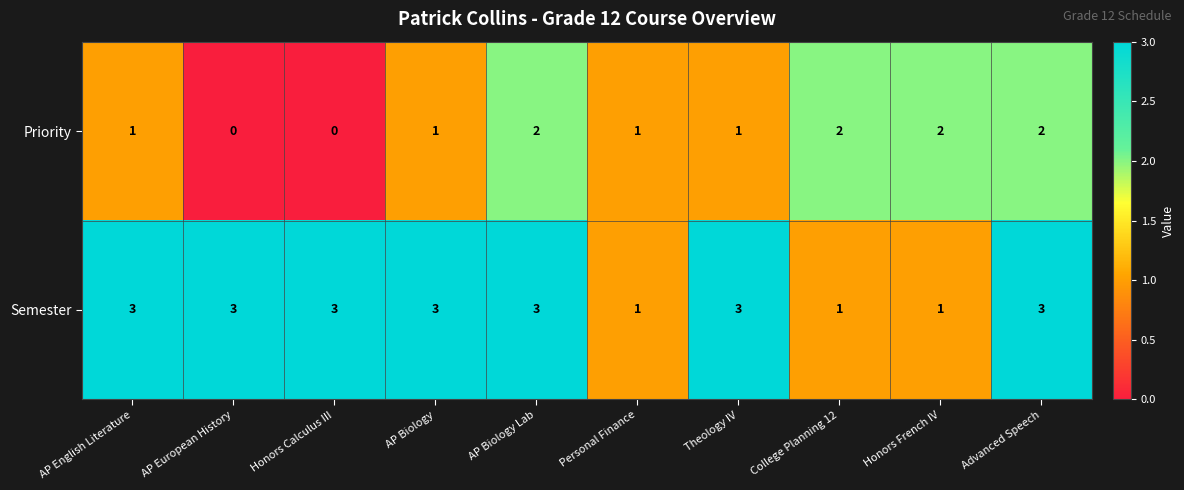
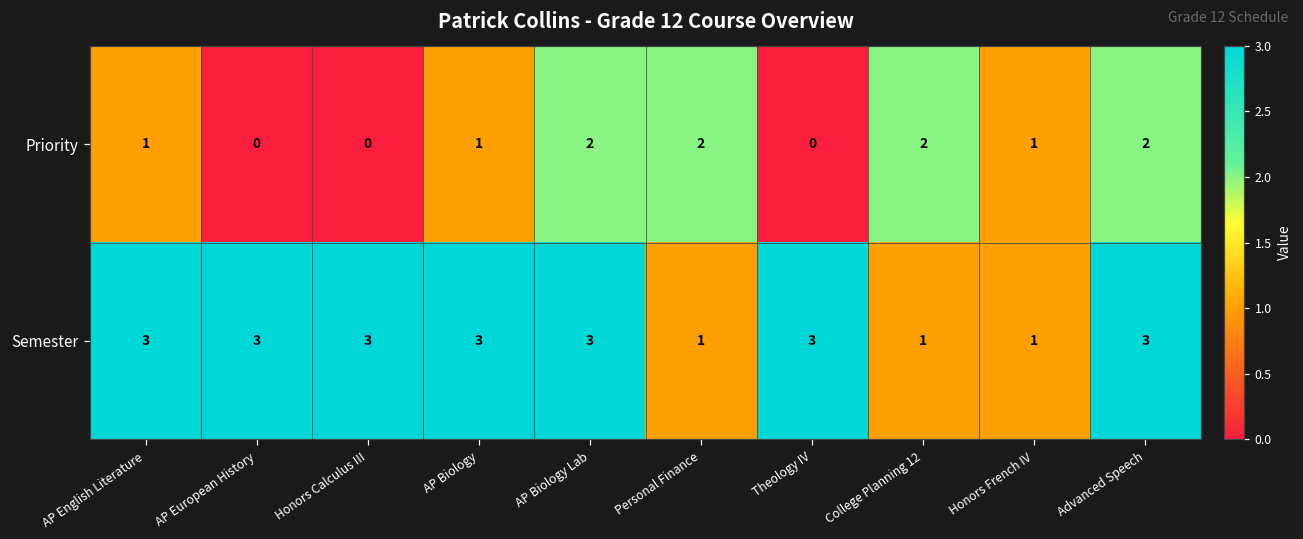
Priority, Personal Finance: 1 -> 2
Priority, Theology IV: 1 -> 0
Priority, Honors French IV: 2 -> 1
